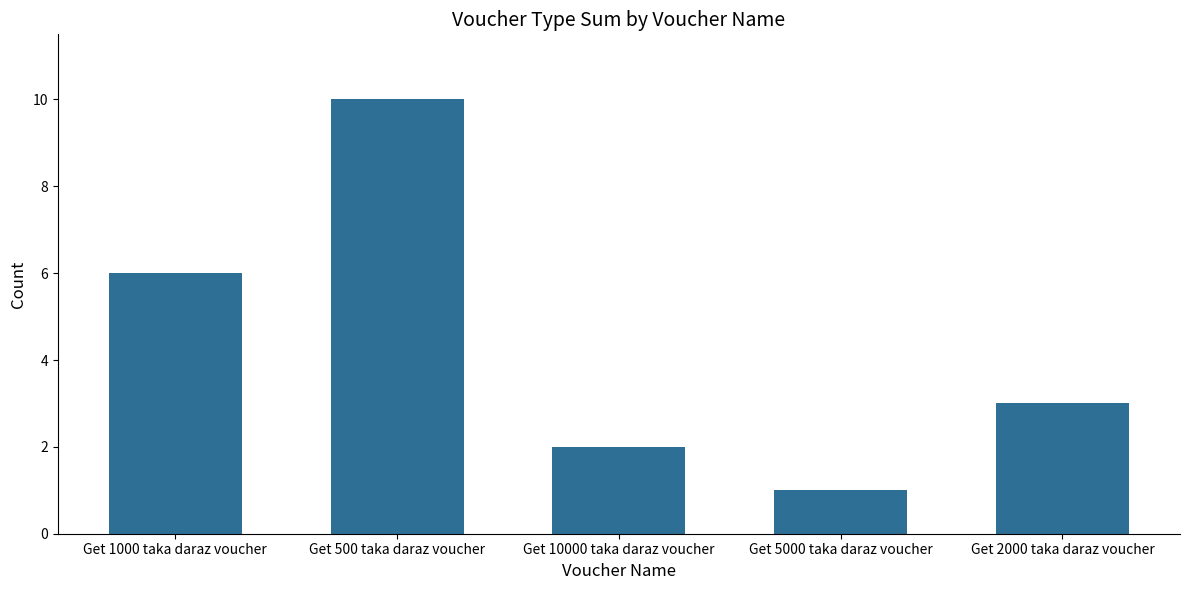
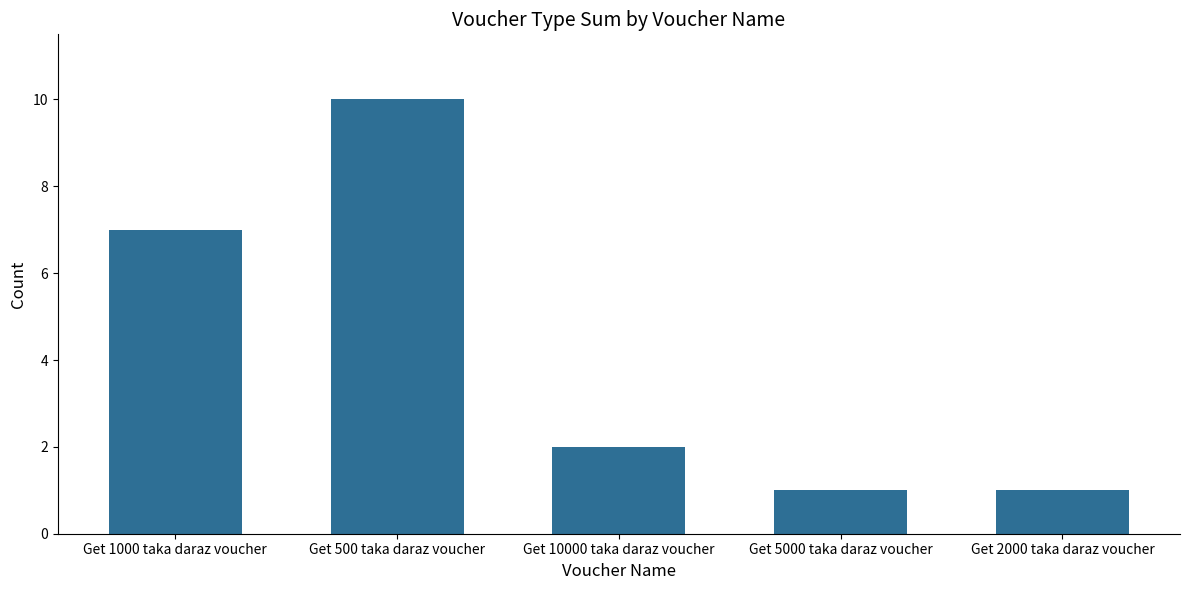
Get 1000 taka daraz voucher: 6 -> 7
Get 2000 taka daraz voucher: 3 -> 1
